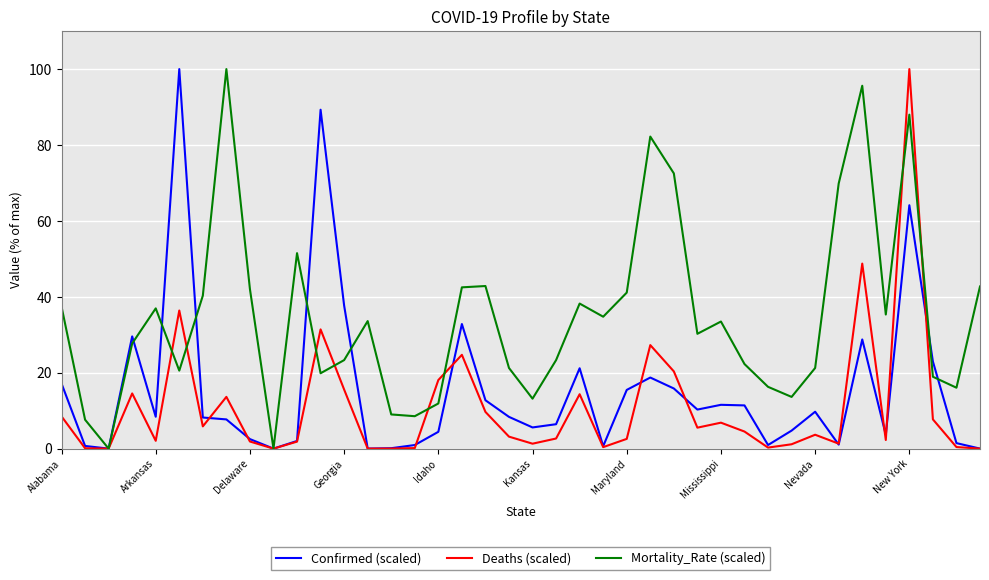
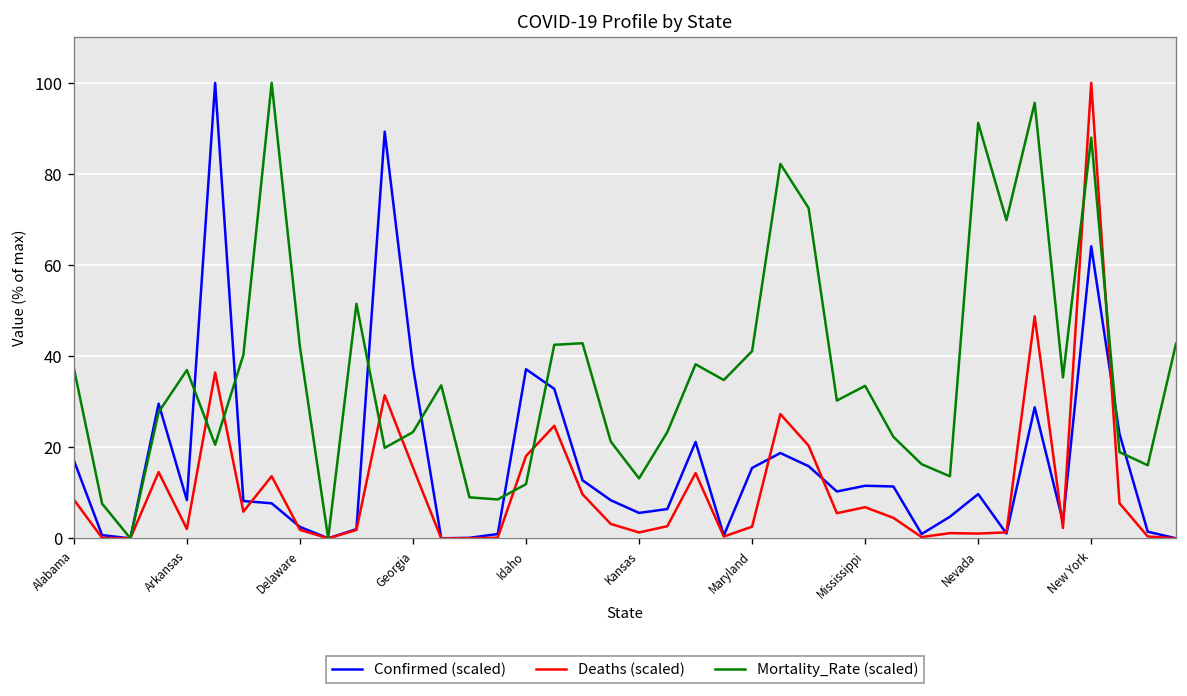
Confirmed (scaled), Idaho: 4 -> 37
Deaths (scaled), Nevada: 4 -> 1
Mortality_Rate (scaled), Nevada: 21 -> 91
